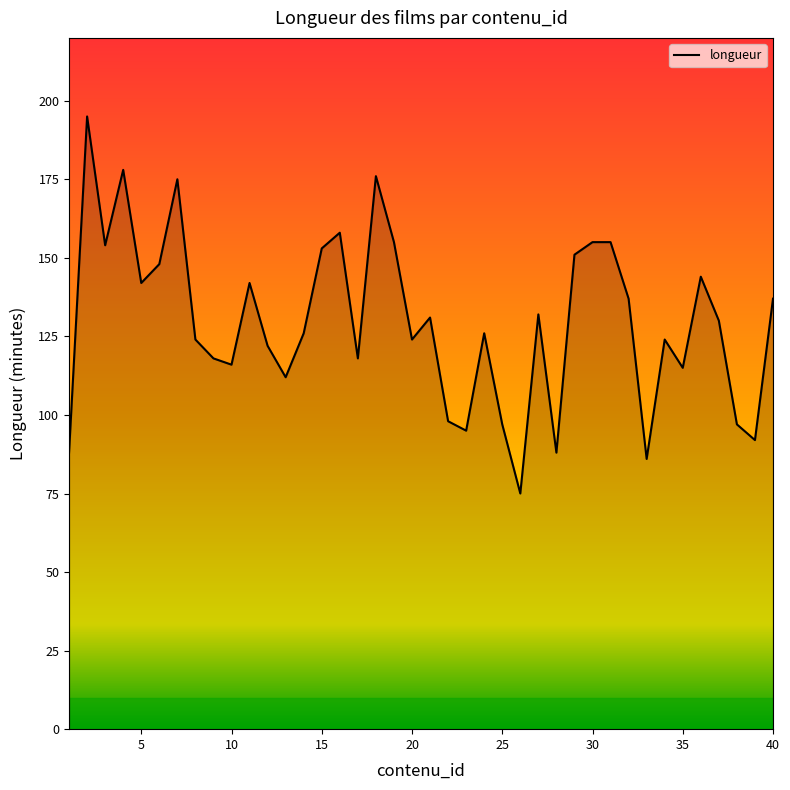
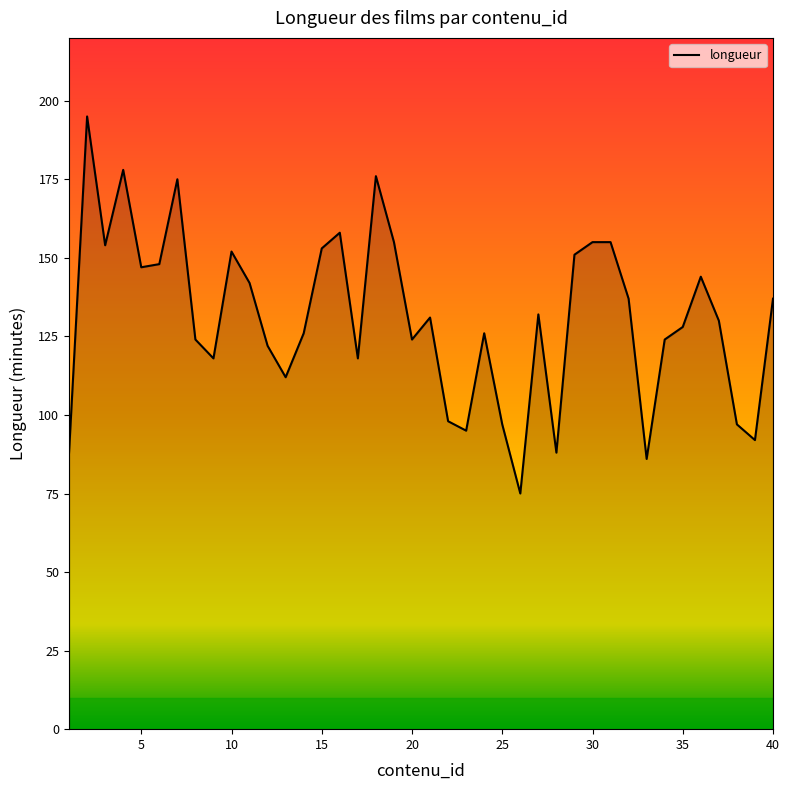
5: 142 -> 147
10: 116 -> 152
35: 115 -> 128
